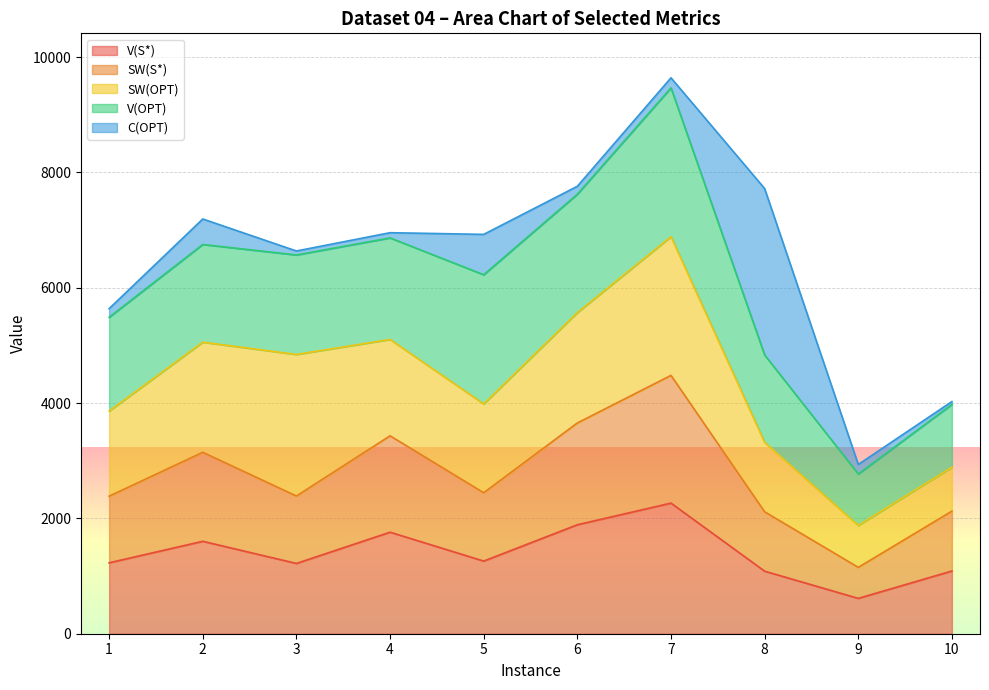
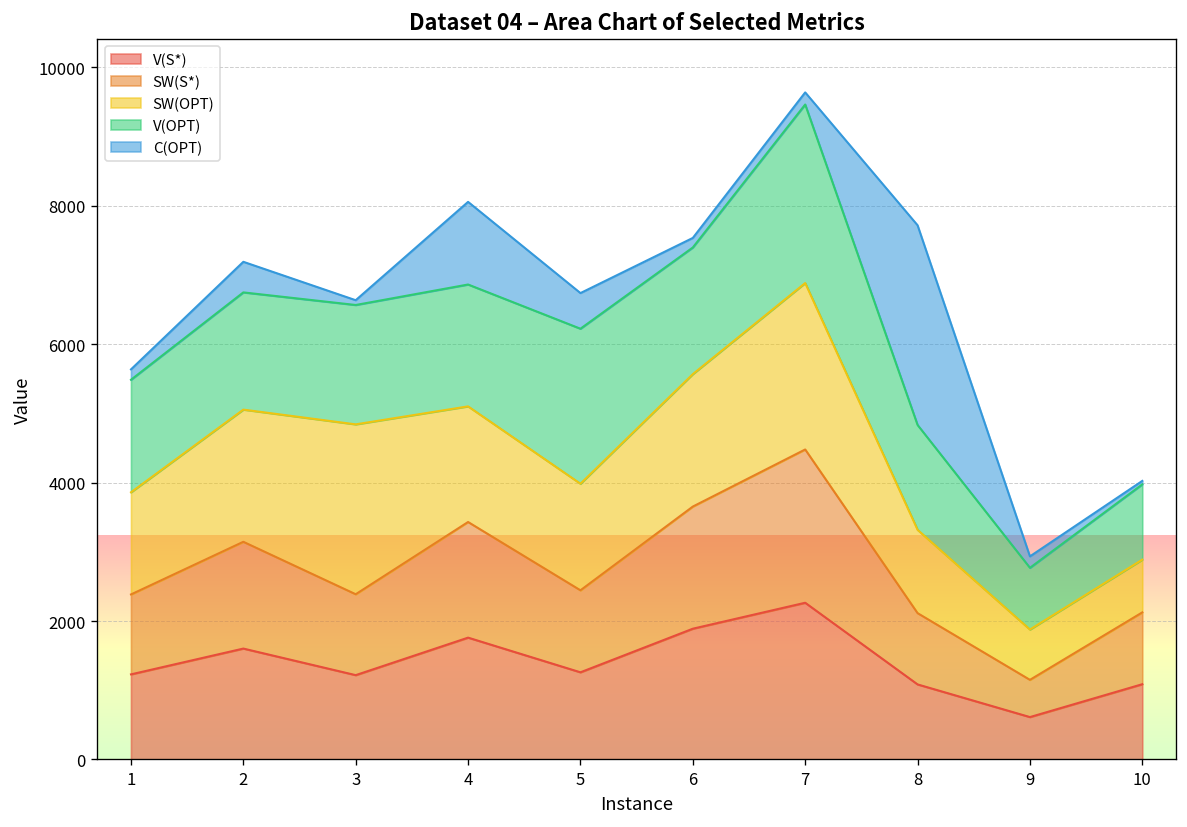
C(OPT), 4: 100 -> 1200
C(OPT), 5: 700 -> 500
V(OPT), 6: 2100 -> 1800
